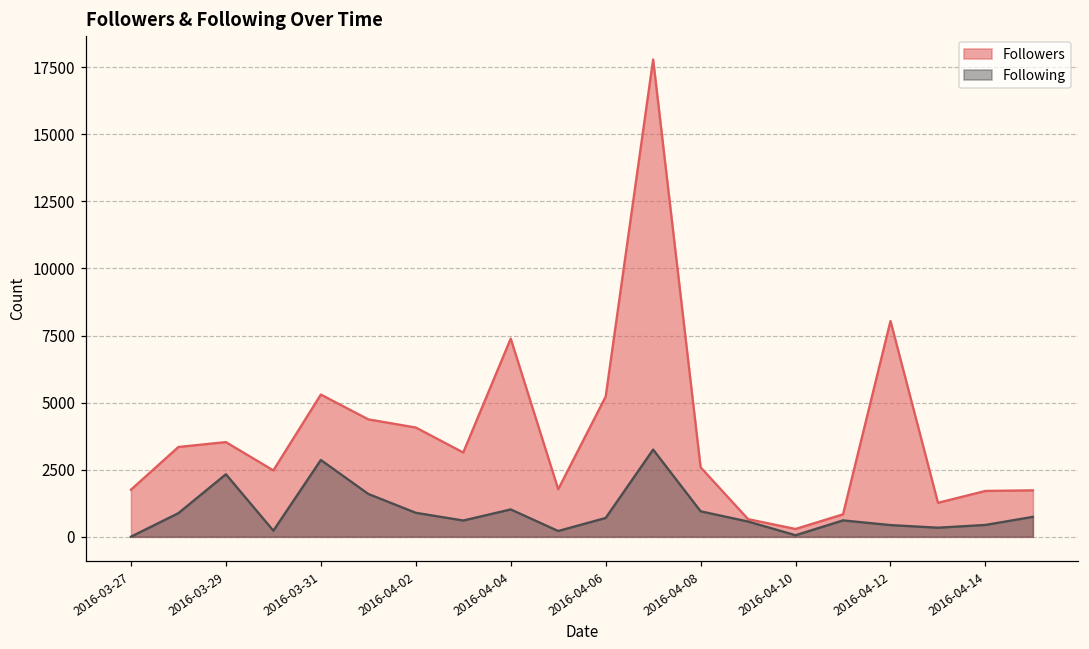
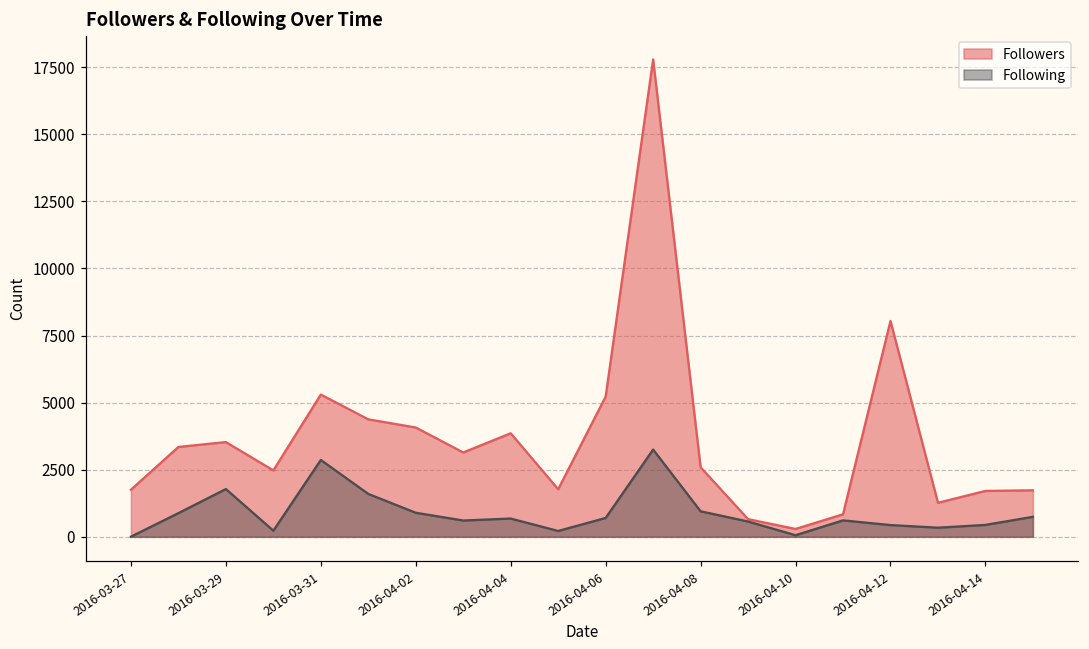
Following, 2016-03-29: 2300 -> 1800
Followers, 2016-04-04: 7400 -> 3900
Following, 2016-04-04: 1000 -> 700
